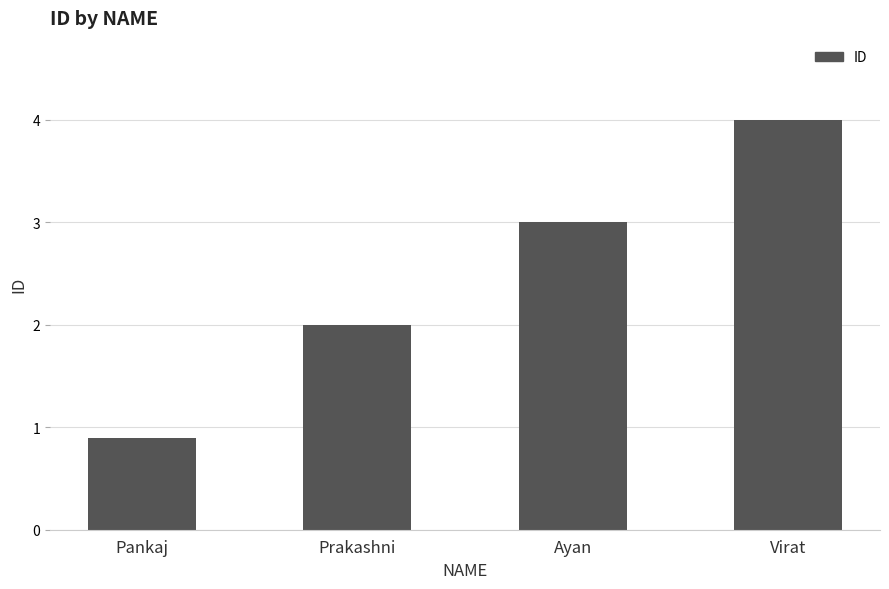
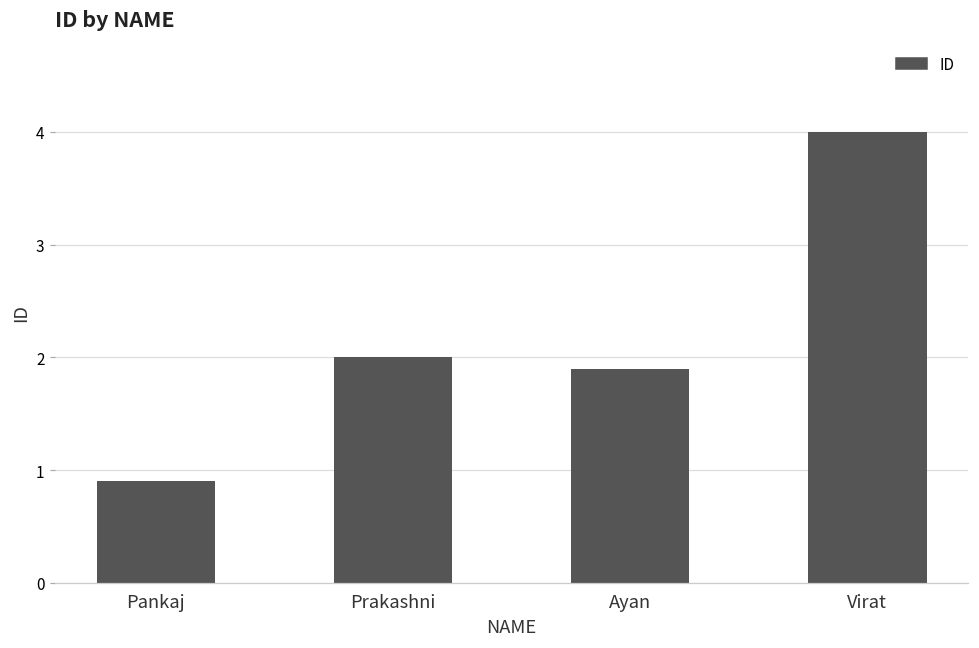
Ayan: 3.0 -> 1.9
